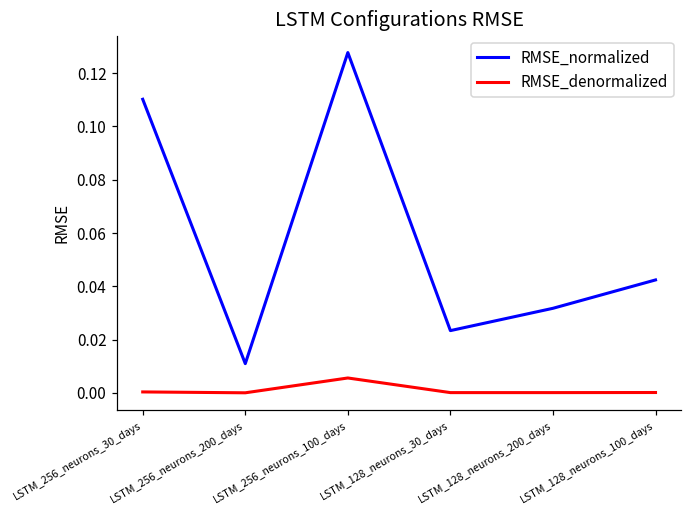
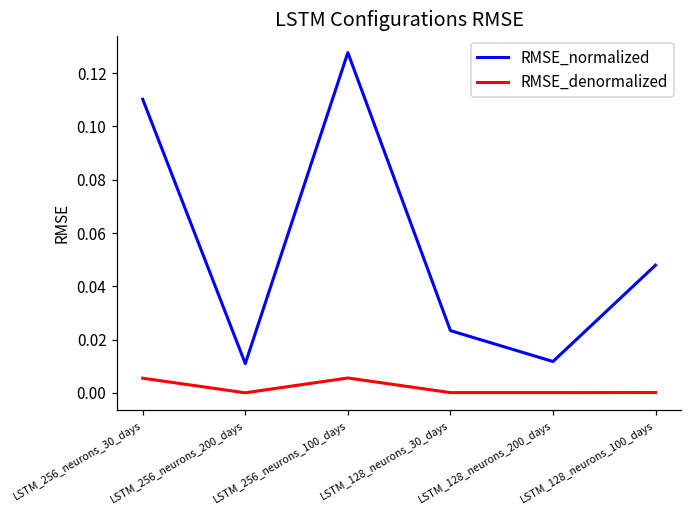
RMSE_denormalized, LSTM_256_neurons_30_days: 0.000 -> 0.006
RMSE_normalized, LSTM_128_neurons_200_days: 0.032 -> 0.012
RMSE_normalized, LSTM_128_neurons_100_days: 0.042 -> 0.048
